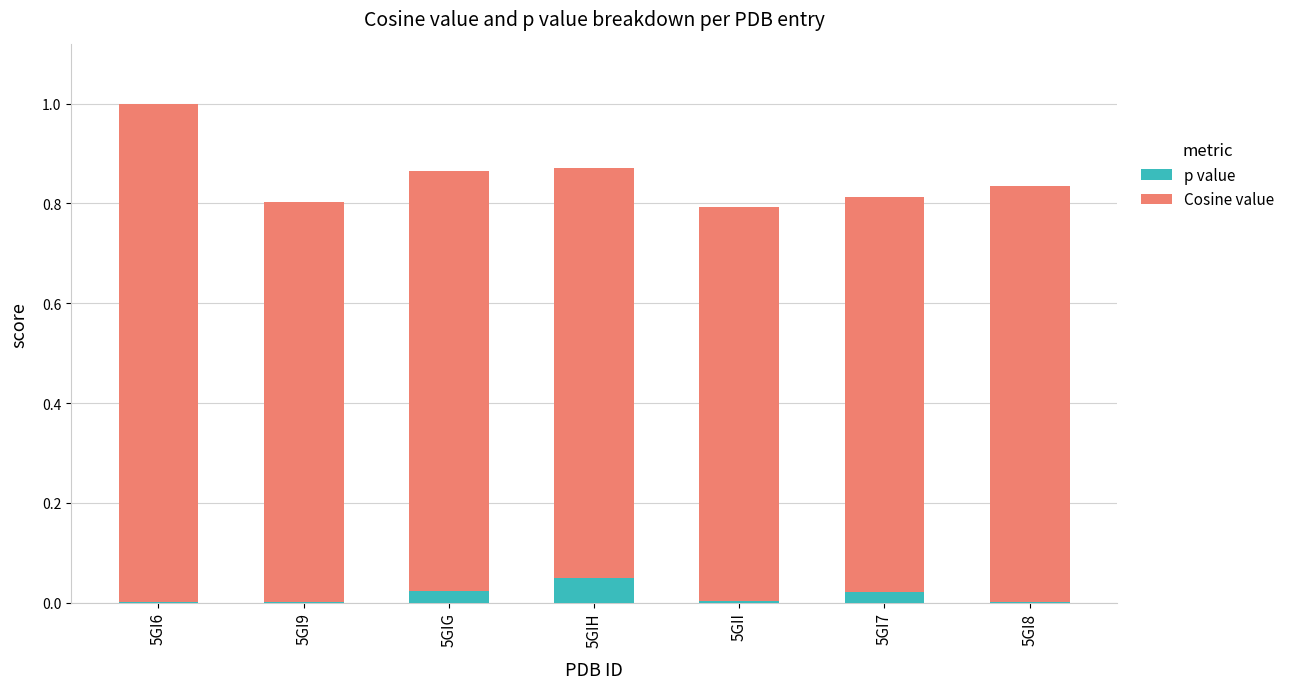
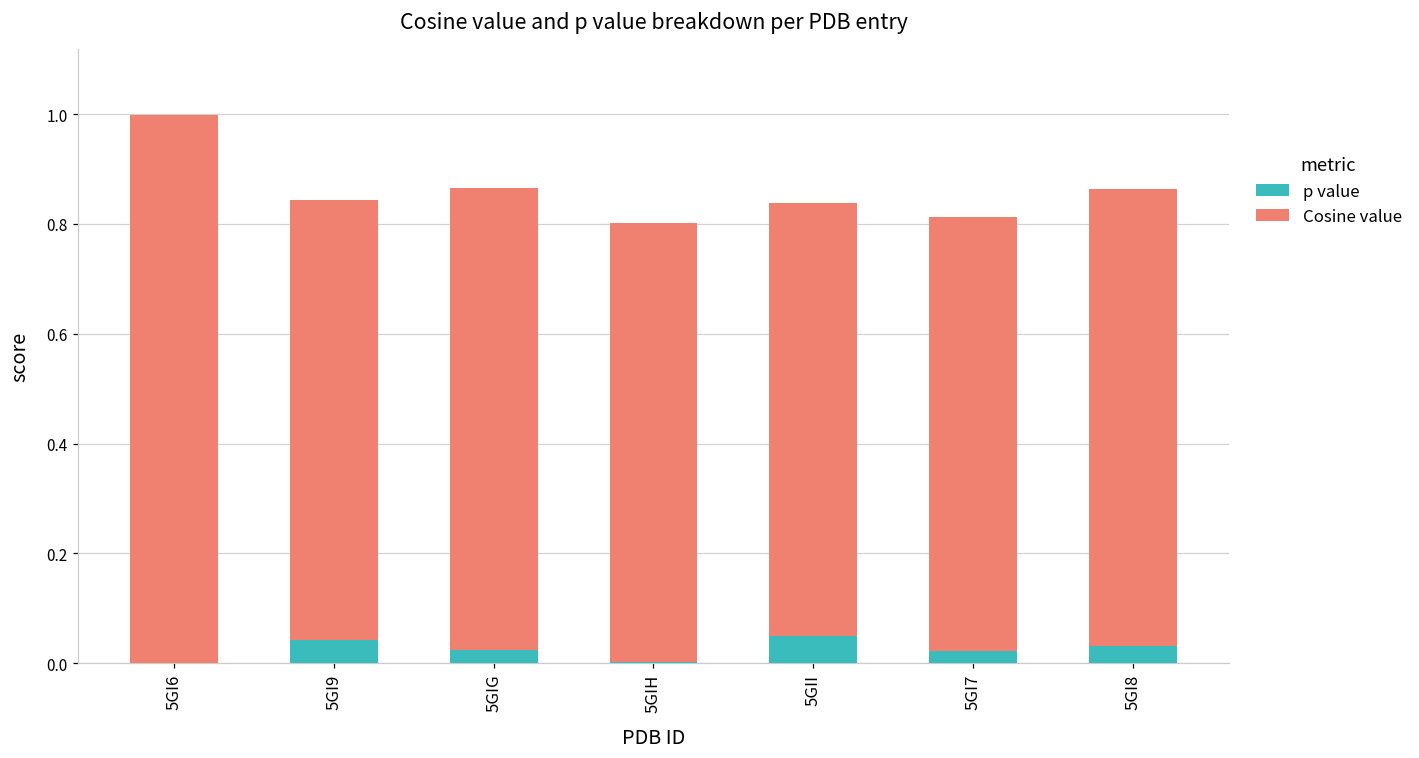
p value, 5GI9: 0.00 -> 0.04
p value, 5GIH: 0.05 -> 0.00
Cosine value, 5GIH: 0.82 -> 0.80
p value, 5GII: 0.00 -> 0.05
p value, 5GI8: 0.00 -> 0.03
